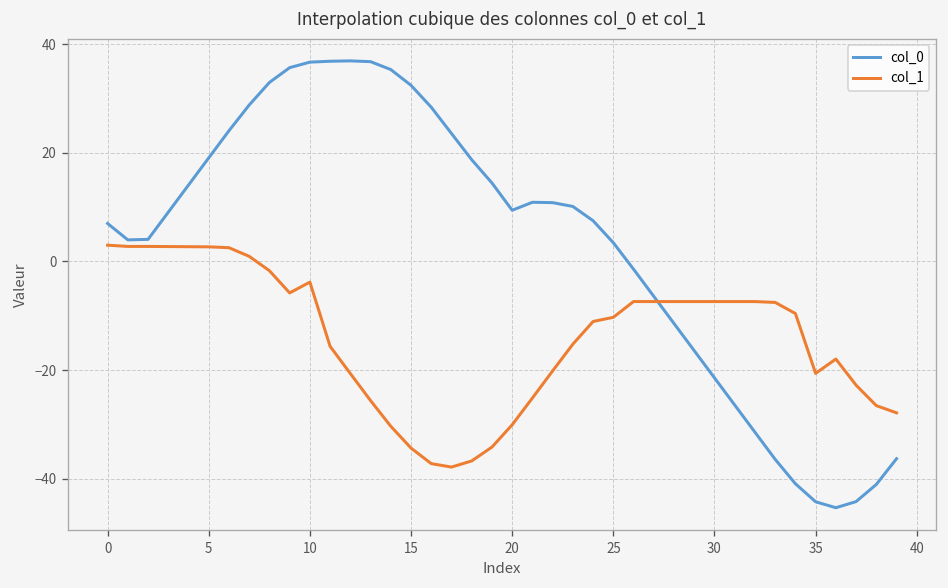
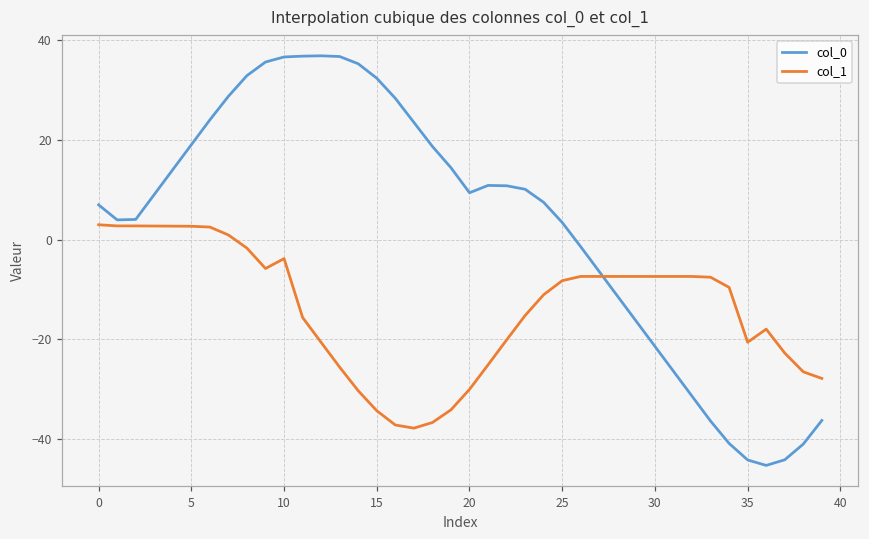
col_1, 25: -10 -> -8
